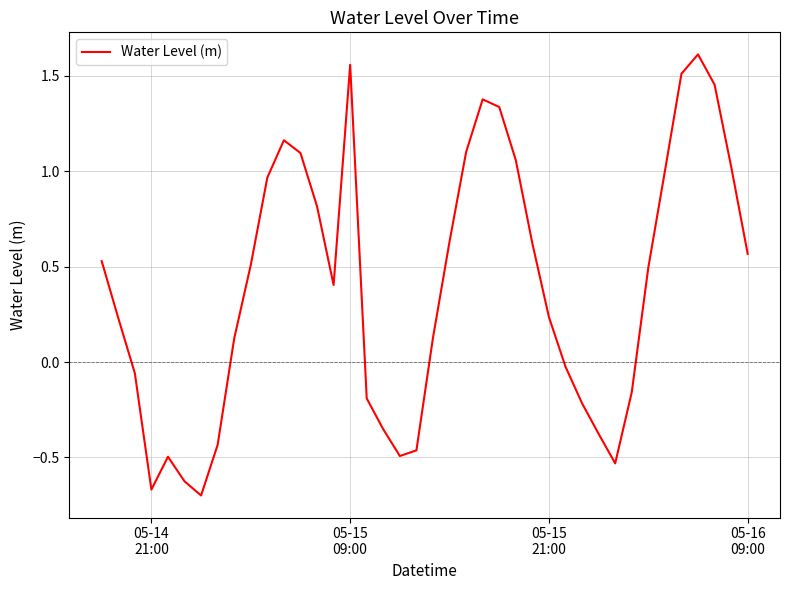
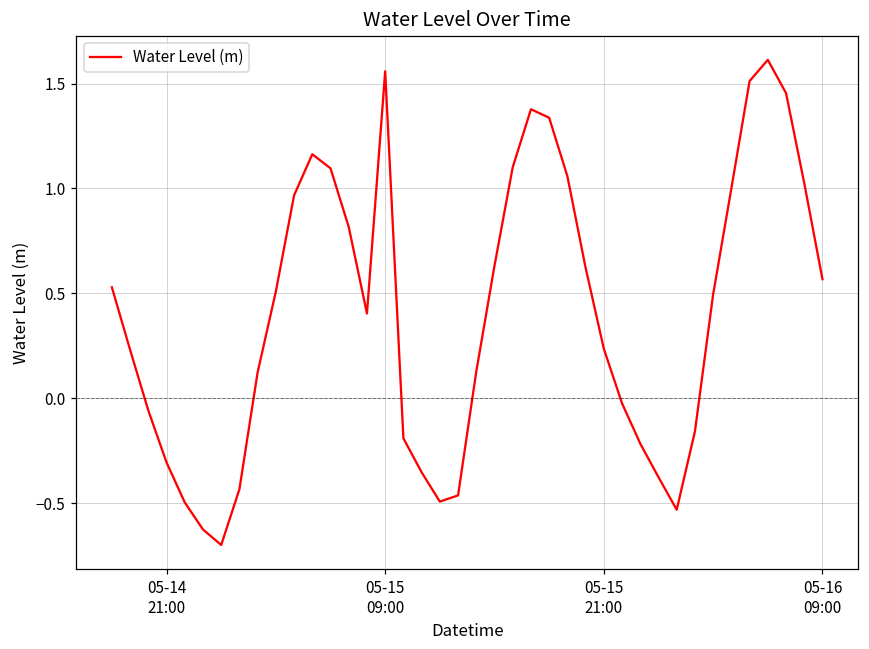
05-14 21:00: -0.67 -> -0.31
